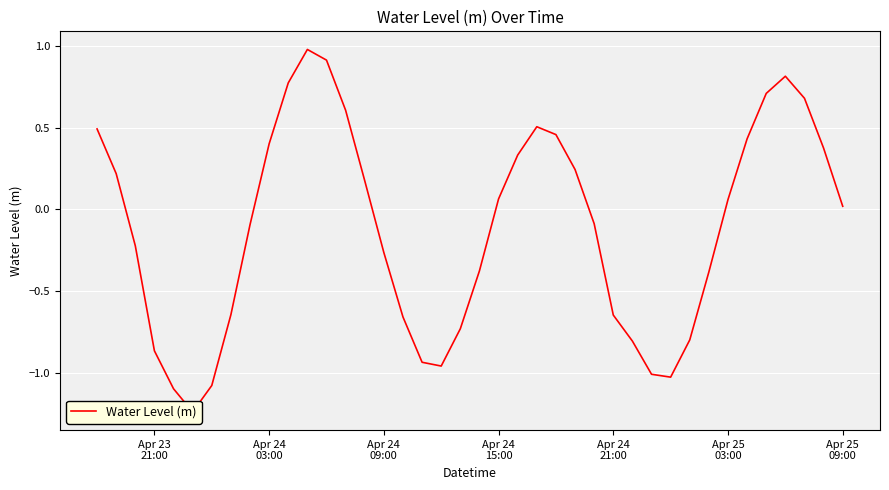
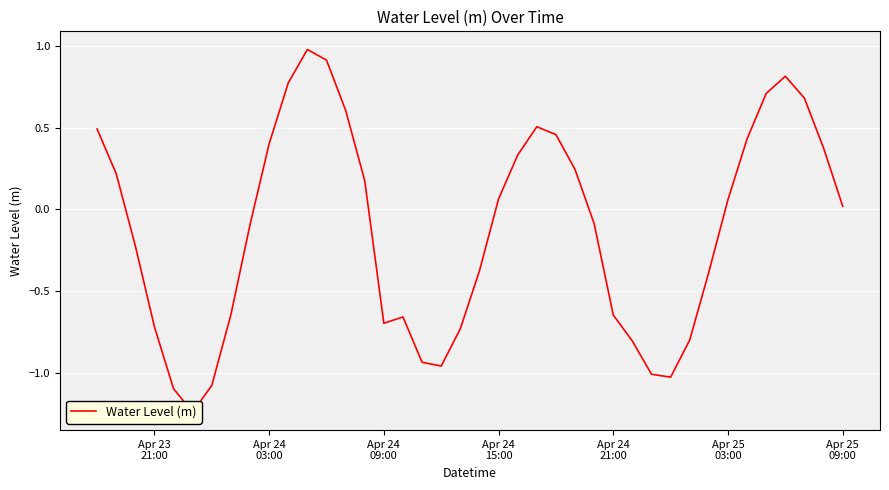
Apr 23 21:00: -0.86 -> -0.72
Apr 24 09:00: -0.26 -> -0.70
